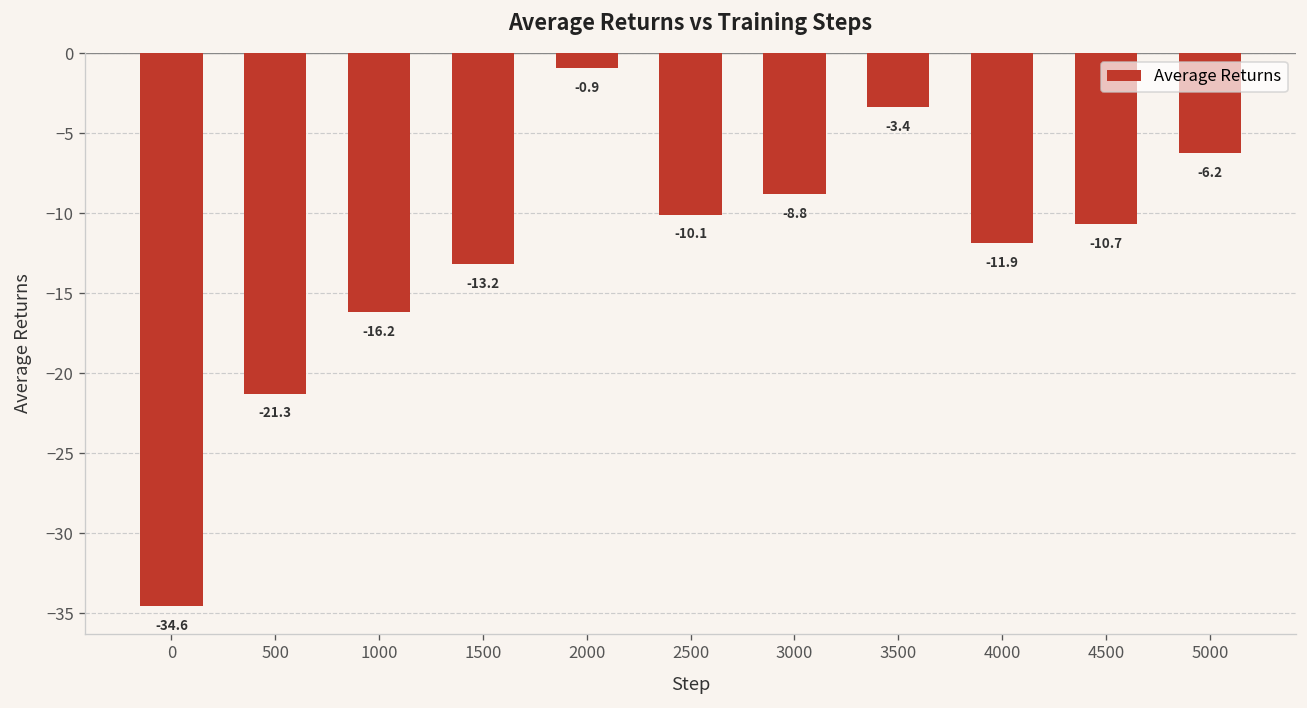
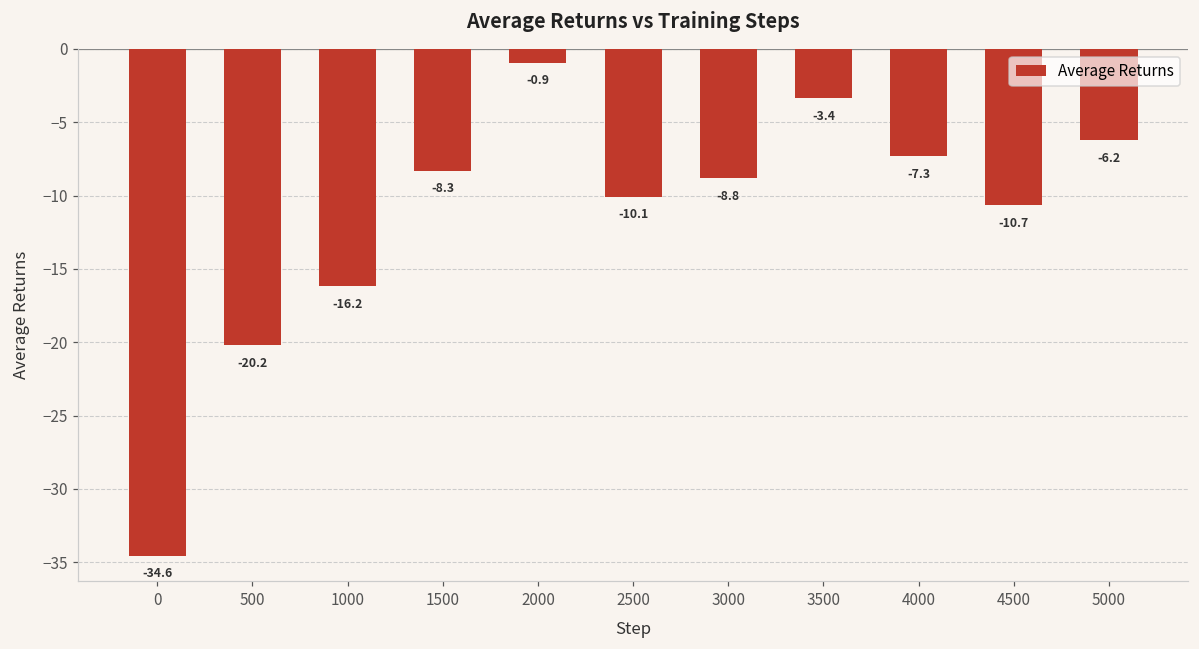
500: -21.3 -> -20.2
1500: -13.2 -> -8.3
4000: -11.9 -> -7.3
